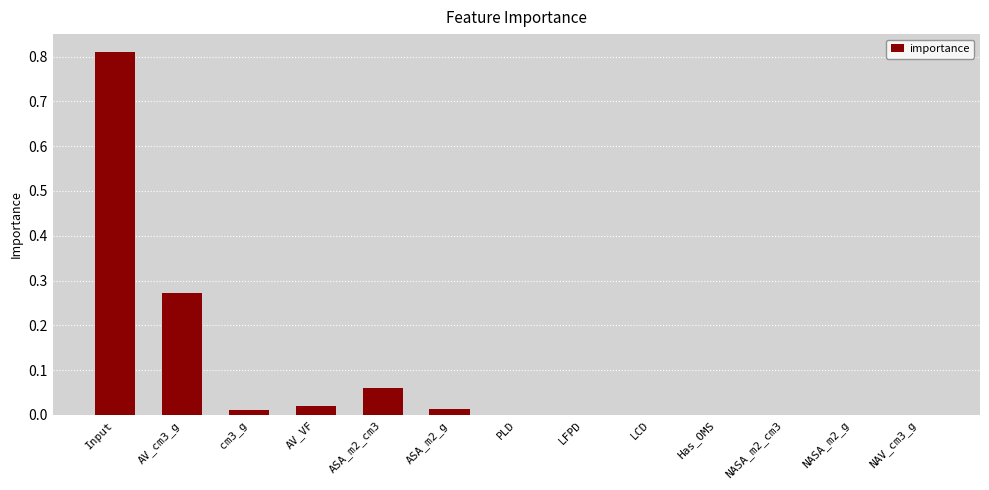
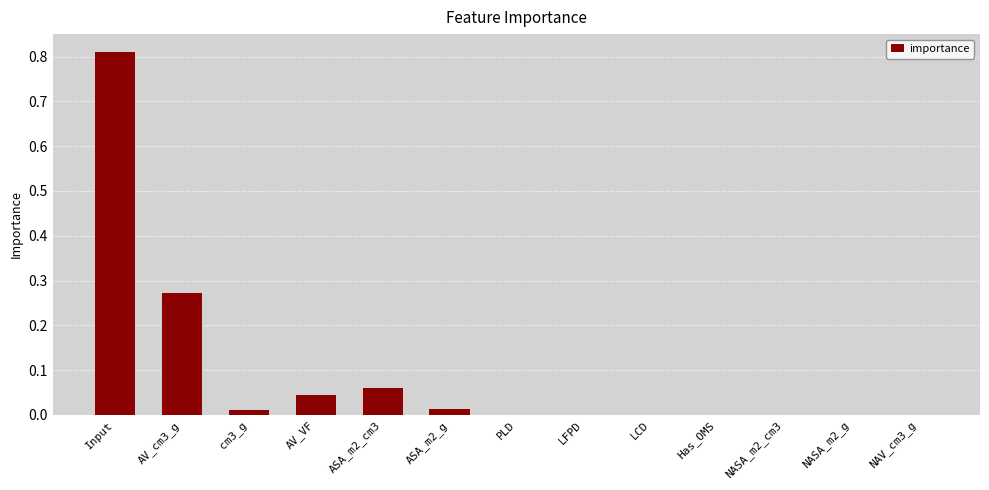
AV_VF: 0.02 -> 0.04
